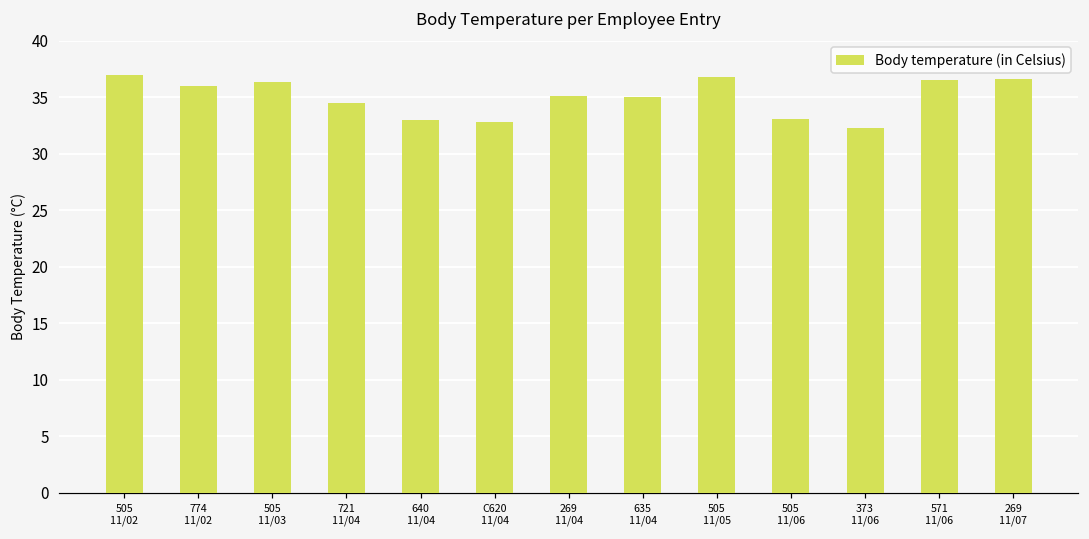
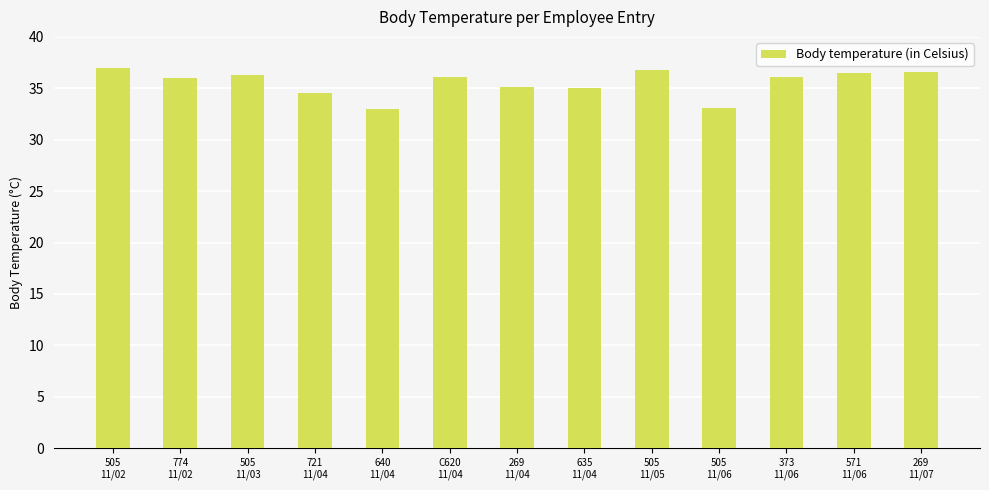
C620 11/04: 32.8 -> 36.1
373 11/06: 32.3 -> 36.1
